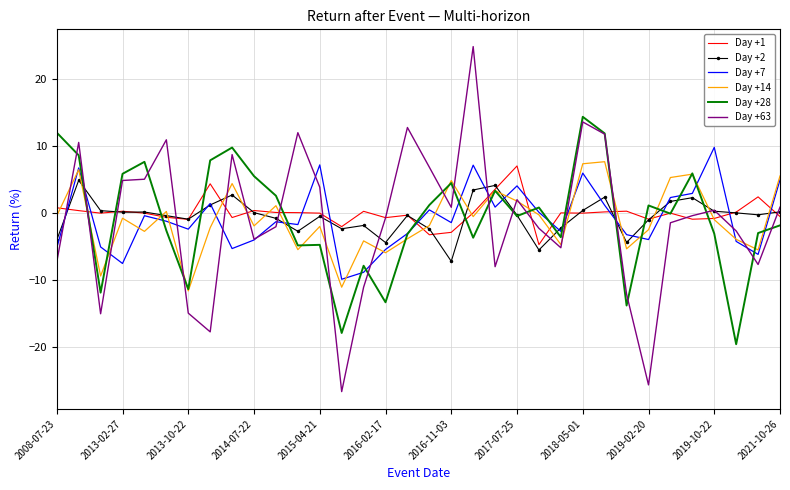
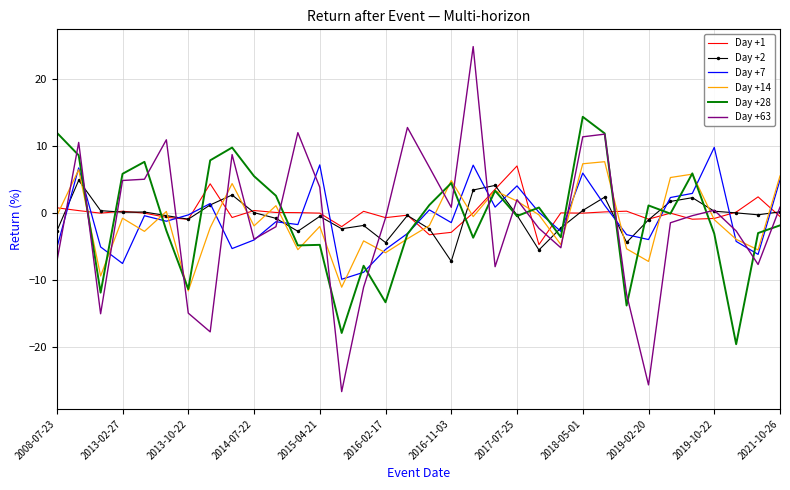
Day +2, 2008-07-23: -4 -> -3
Day +7, 2013-10-22: -2 -> 0
Day +63, 2018-05-01: 14 -> 11
Day +14, 2019-02-20: -2 -> -7
